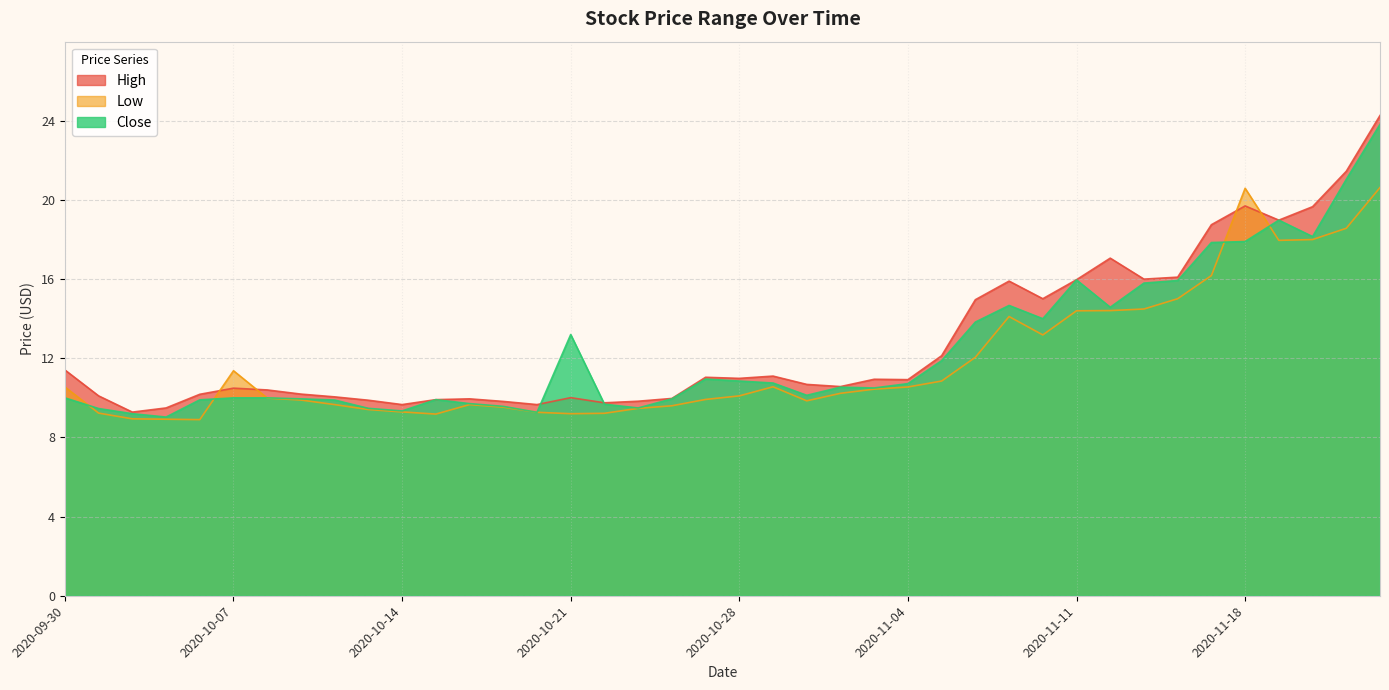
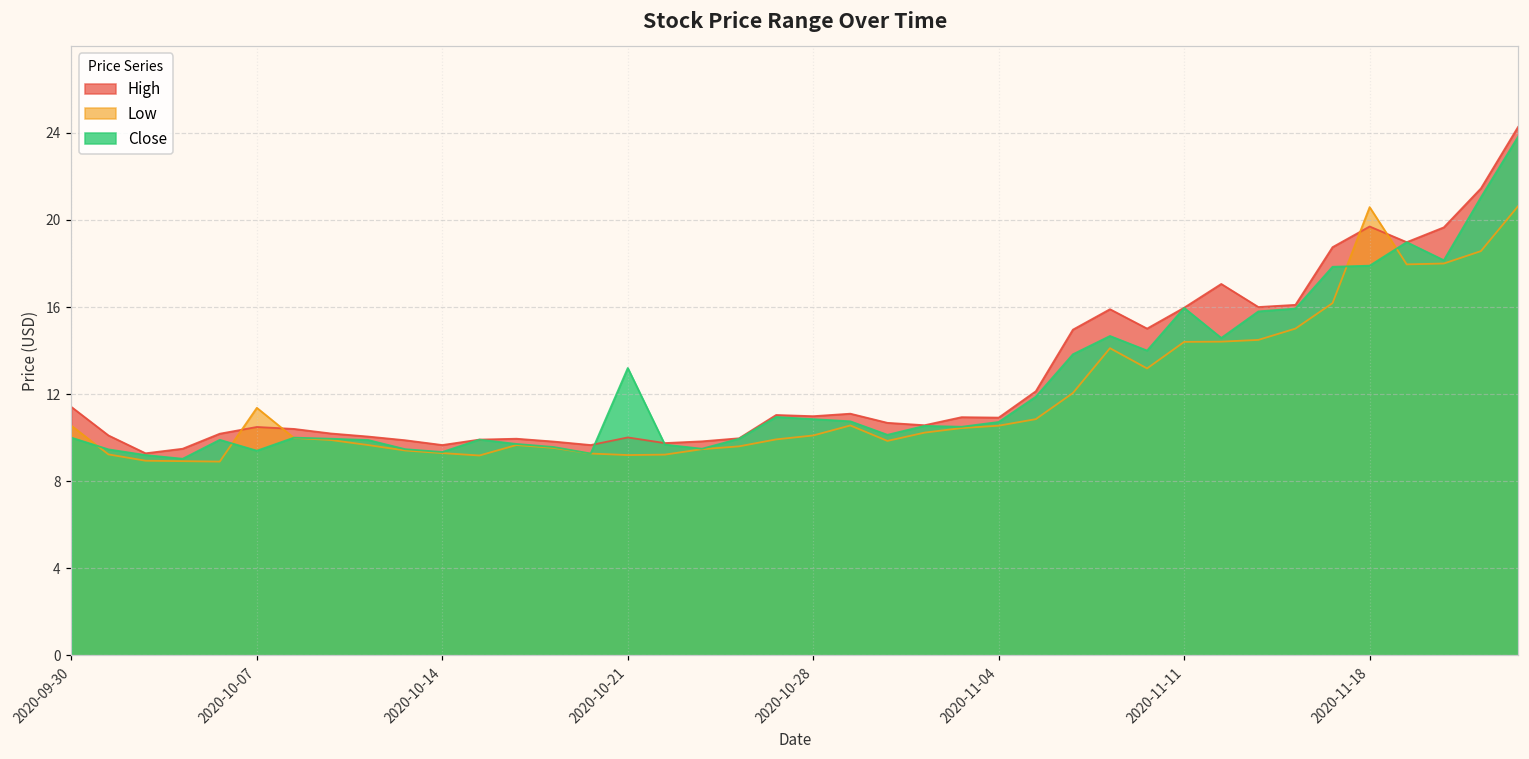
Close, 2020-10-07: 10.0 -> 9.4
